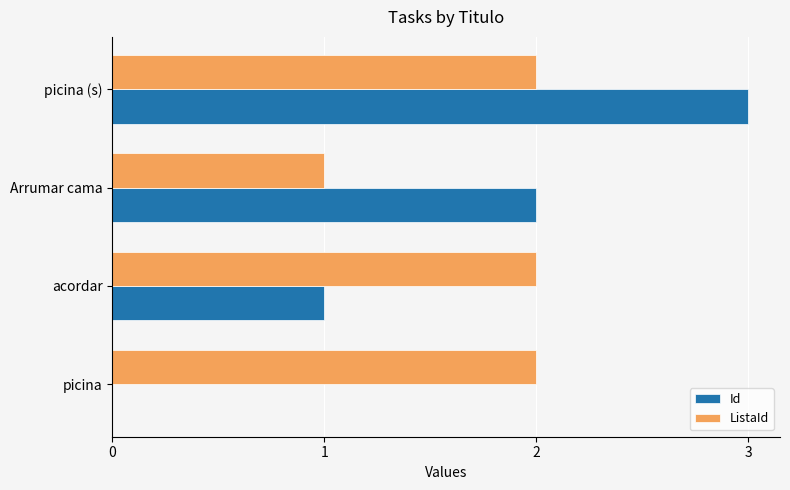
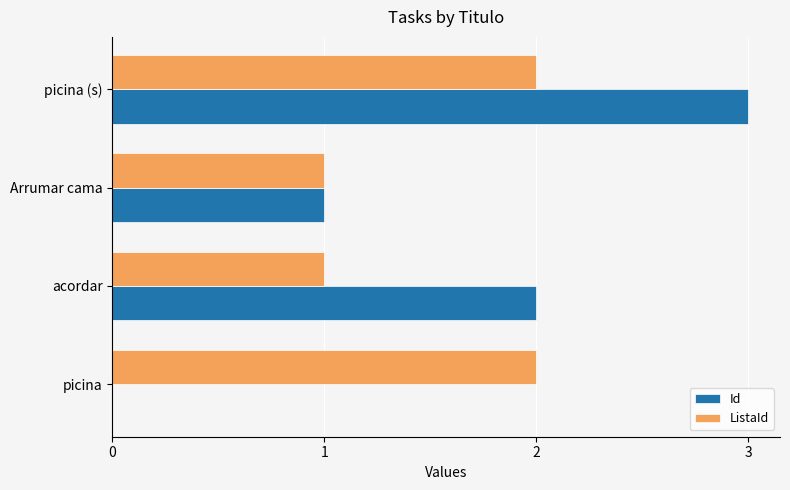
Id, Arrumar cama: 2 -> 1
ListaId, acordar: 2 -> 1
Id, acordar: 1 -> 2
